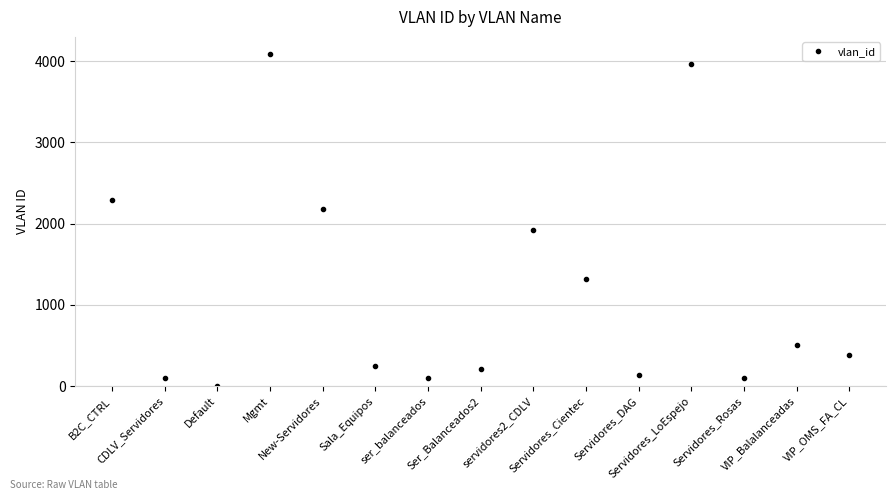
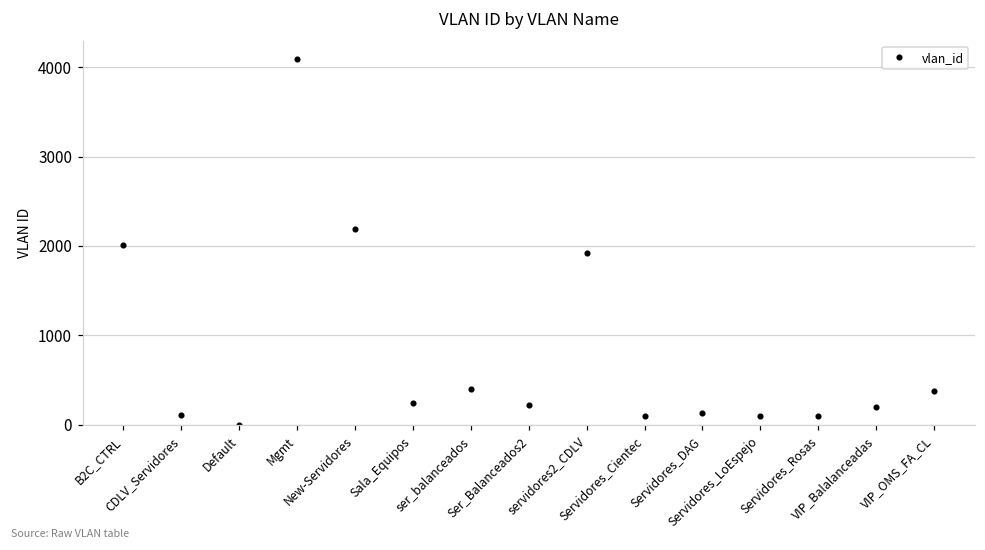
B2C_CTRL: 2300 -> 2000
ser_balanceados: 100 -> 400
Servidores_Cientec: 1300 -> 100
Servidores_LoEspejo: 4000 -> 100
VIP_Balalanceadas: 500 -> 200
